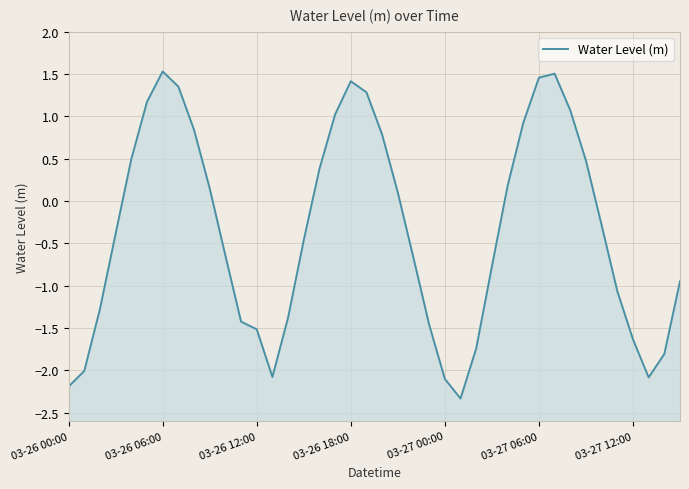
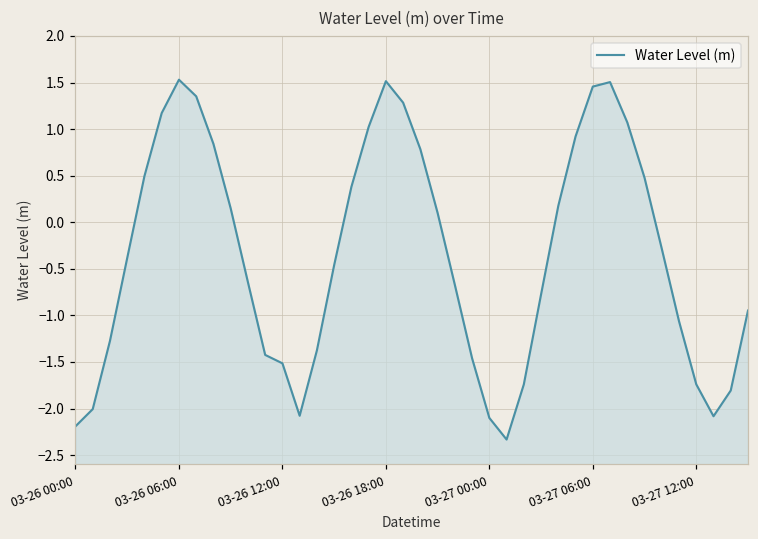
03-26 18:00: 1.4 -> 1.5
03-27 12:00: -1.6 -> -1.7
